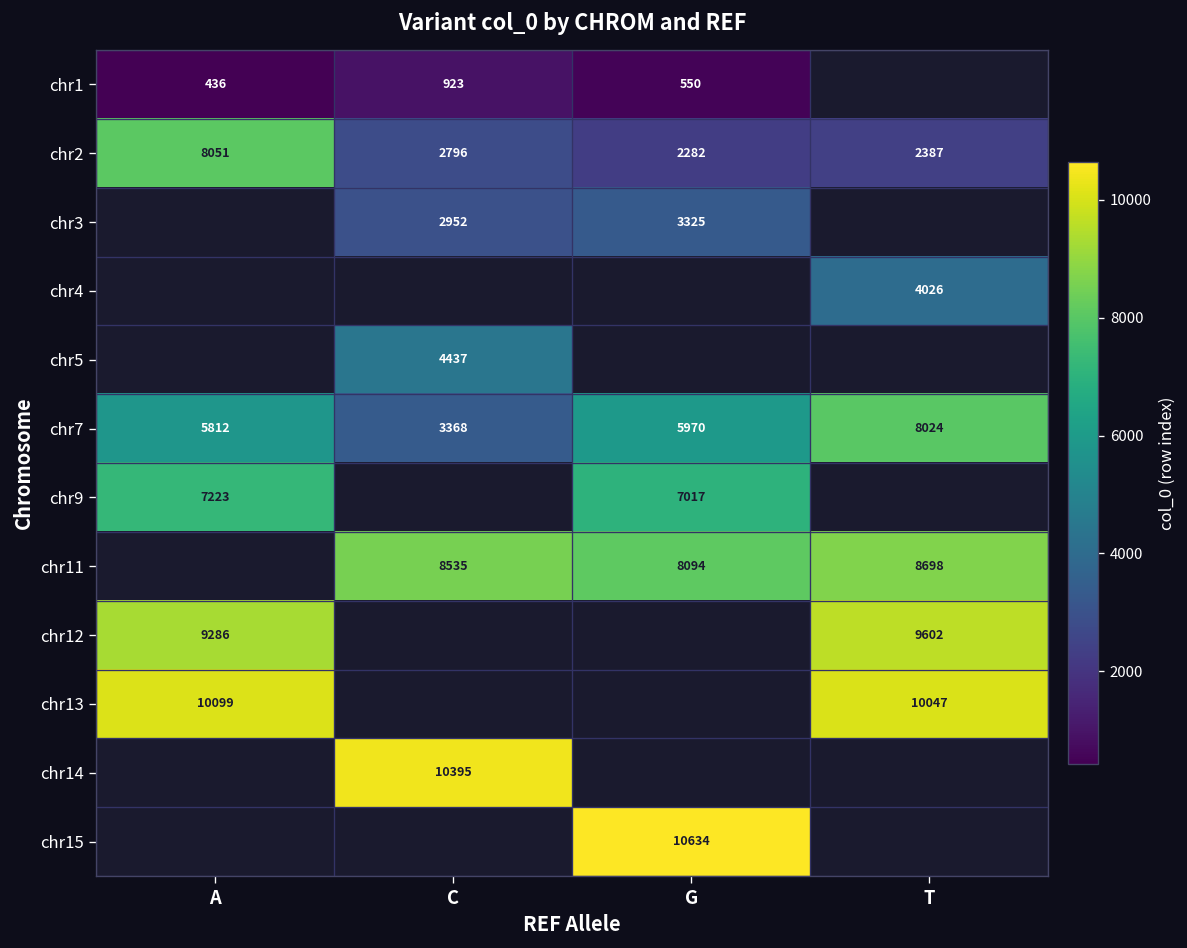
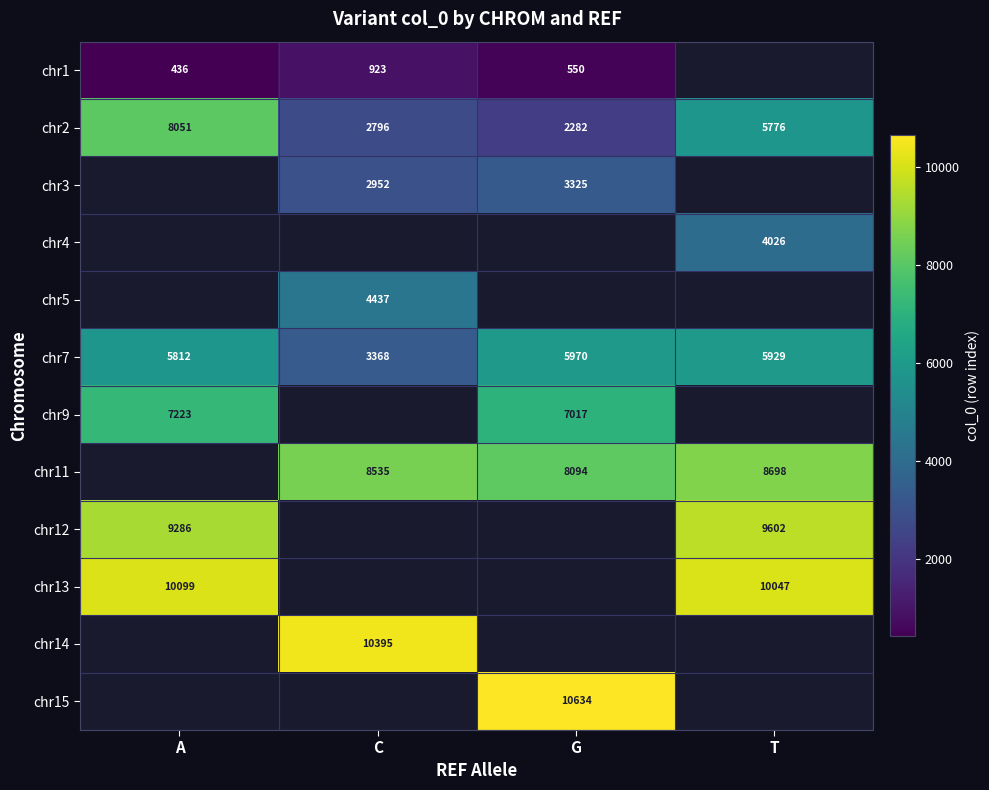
chr2, T: 2387 -> 5776
chr7, T: 8024 -> 5929
